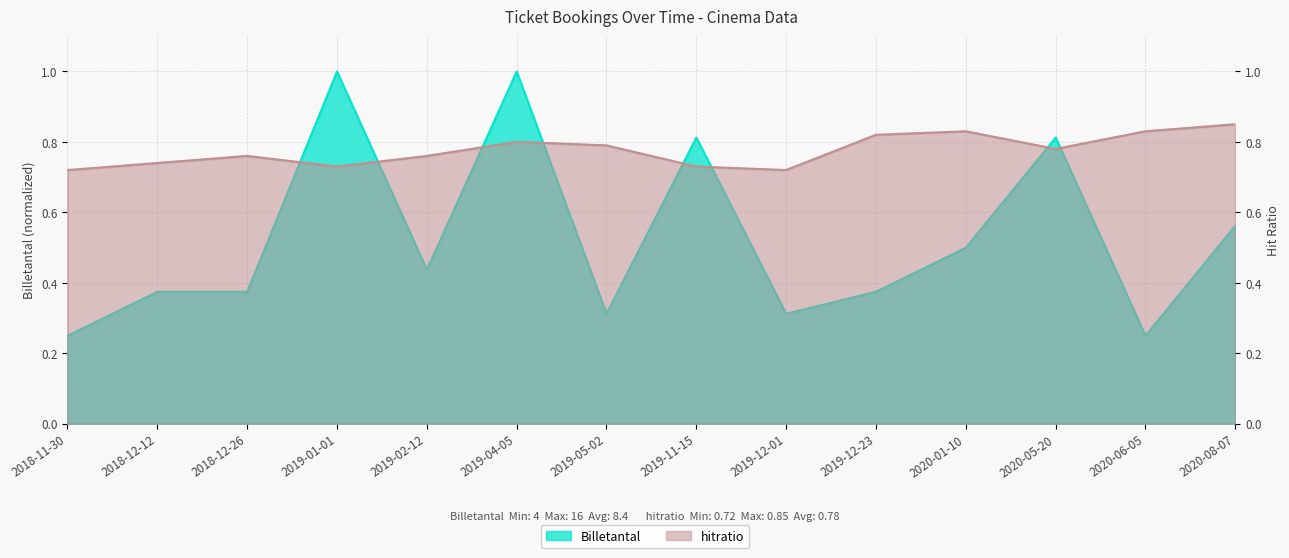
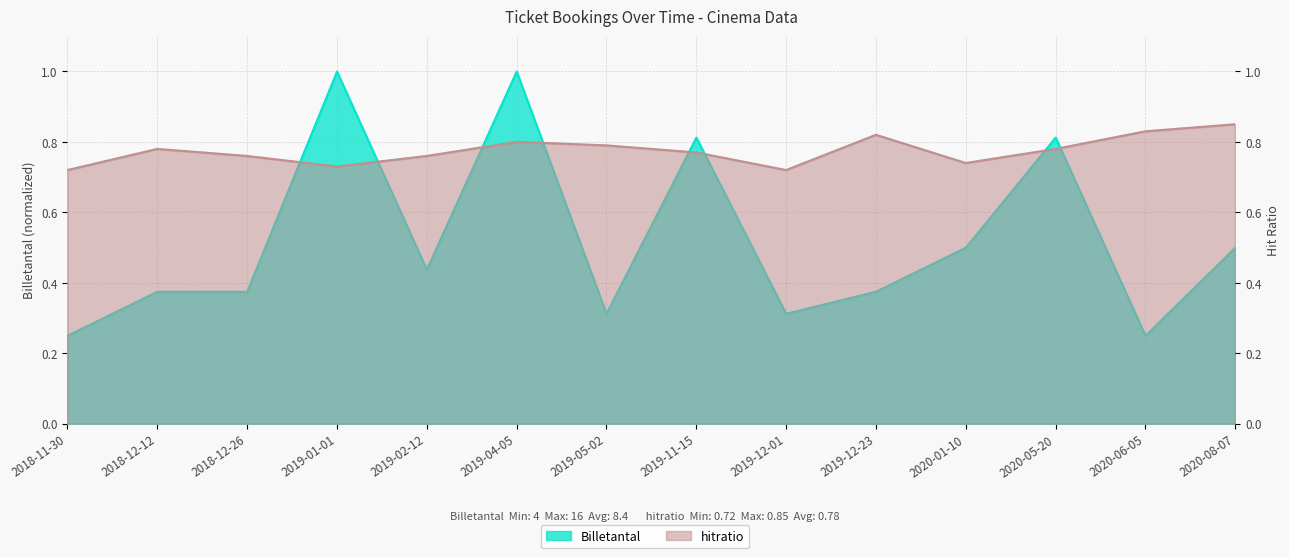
Billetantal, 2020-08-07: 0.56 -> 0.50
hitratio, 2018-12-12: 0.74 -> 0.78
hitratio, 2019-11-15: 0.73 -> 0.77
hitratio, 2020-01-10: 0.83 -> 0.74
